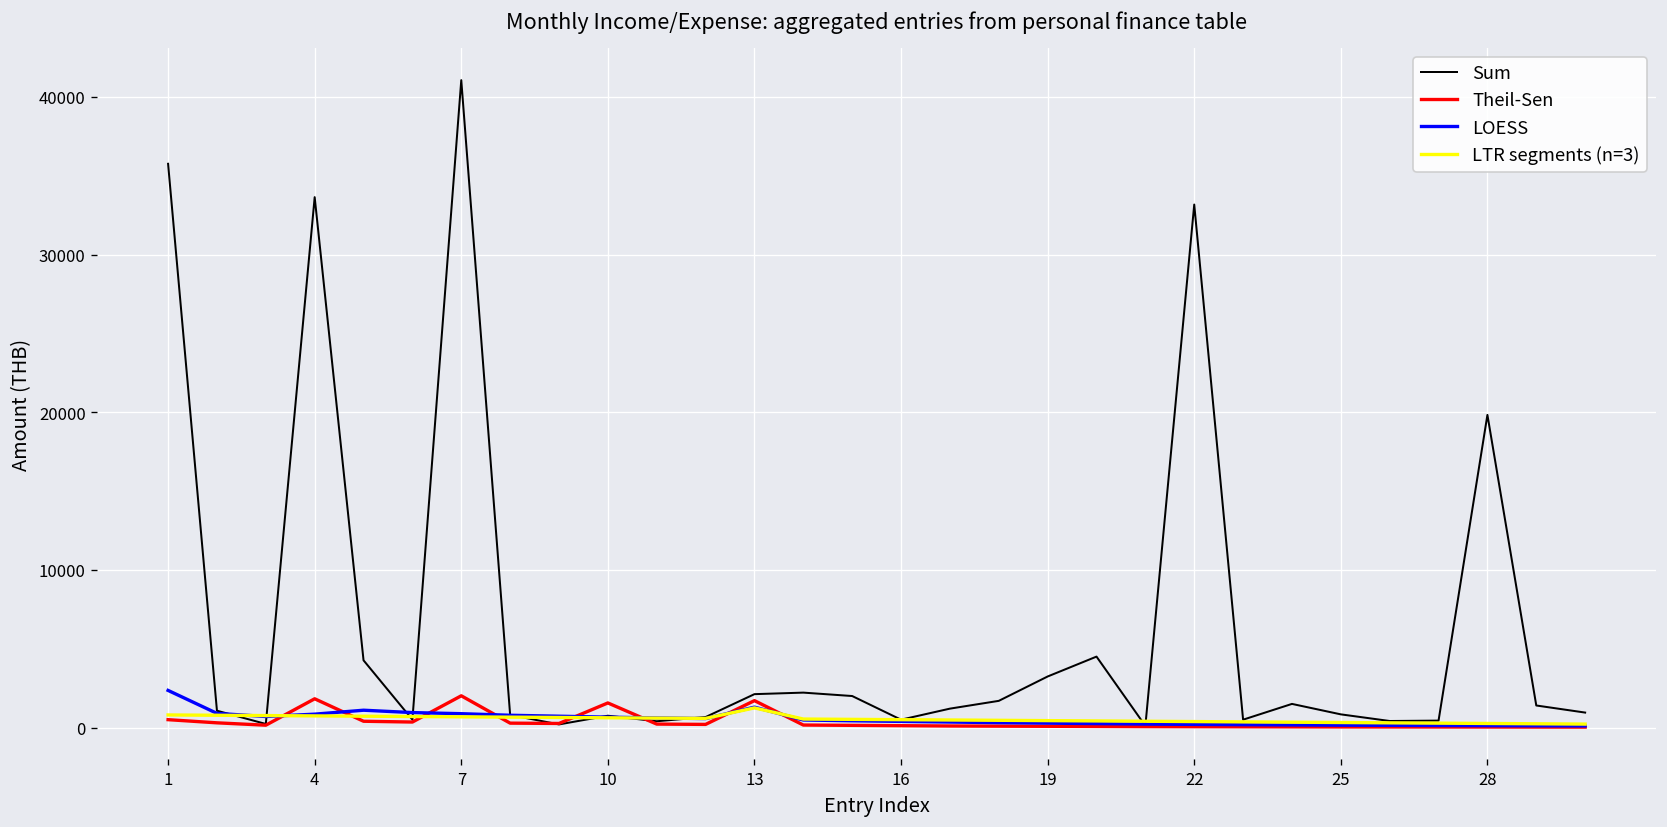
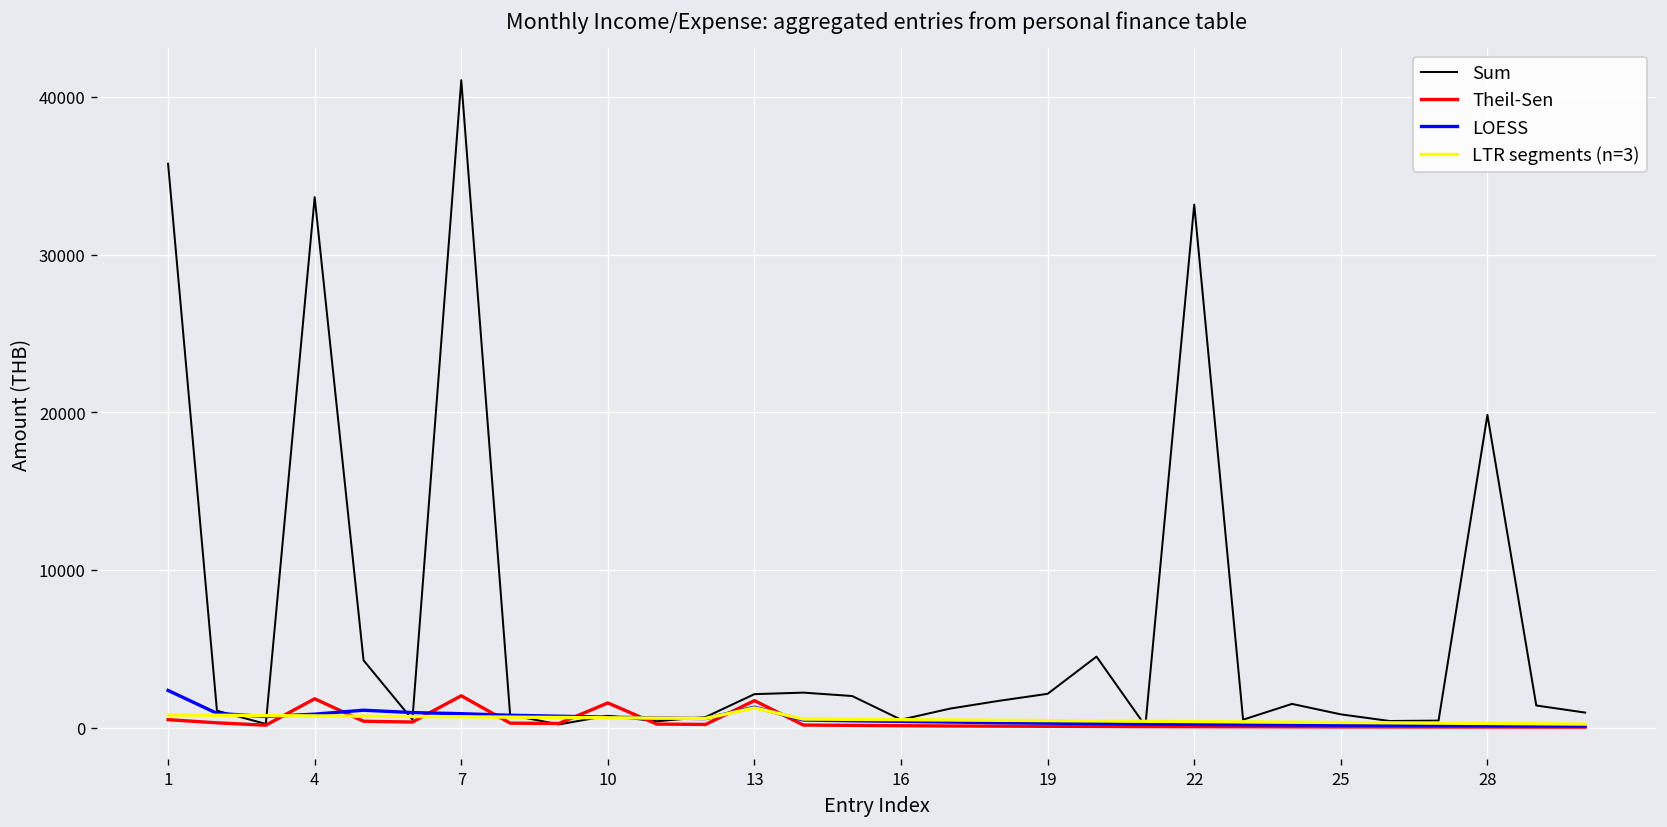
Sum, 19: 3200 -> 2100
